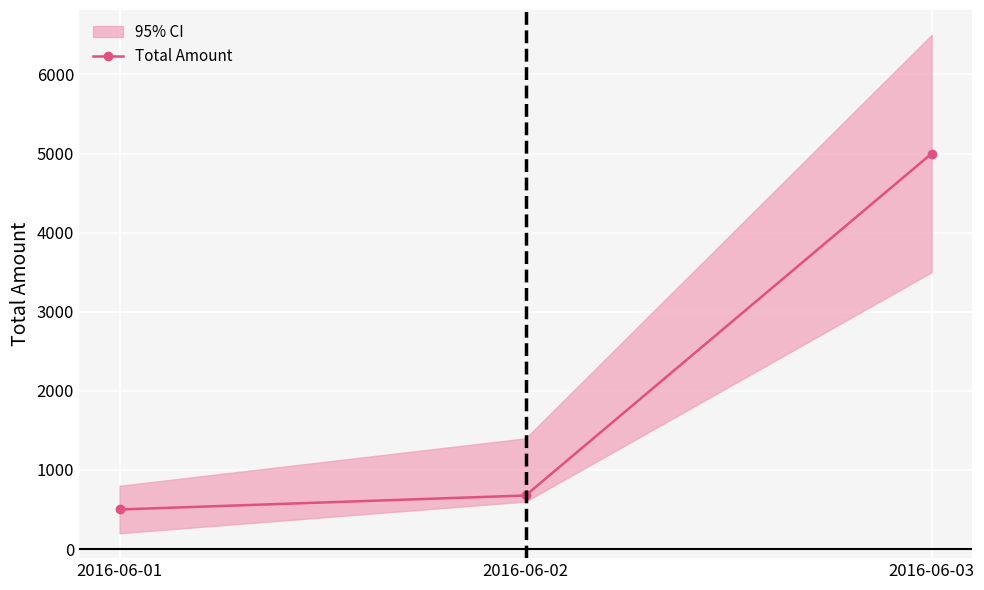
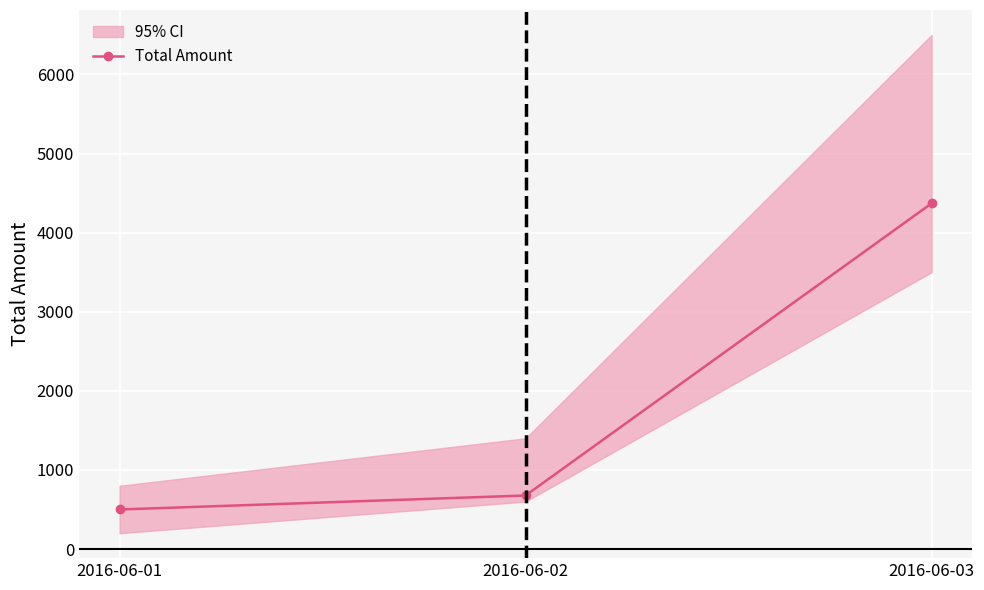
Total Amount, 2016-06-03: 5000 -> 4400
